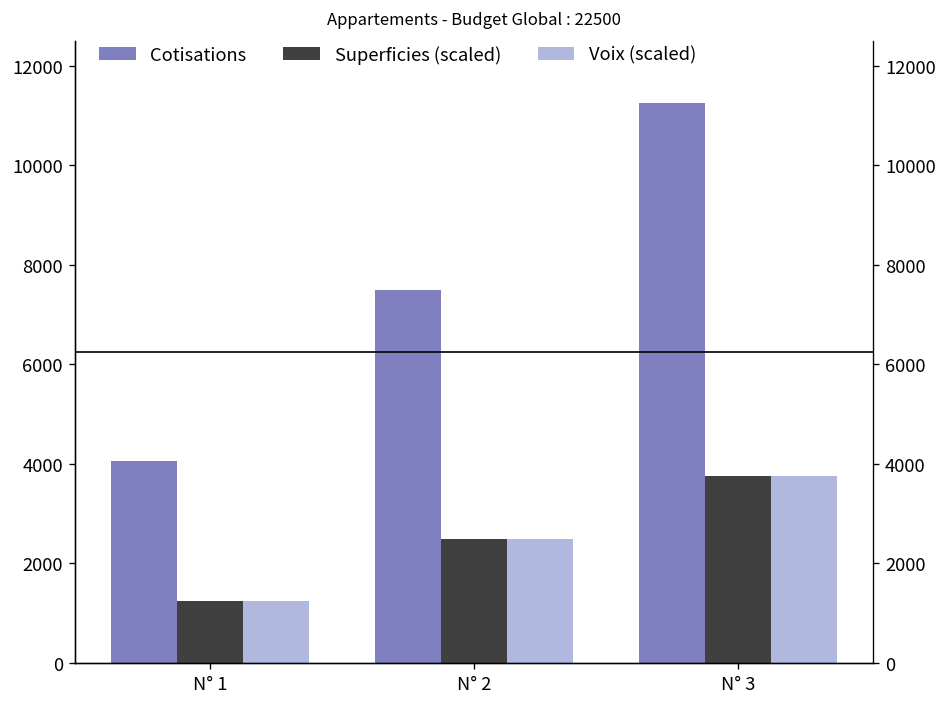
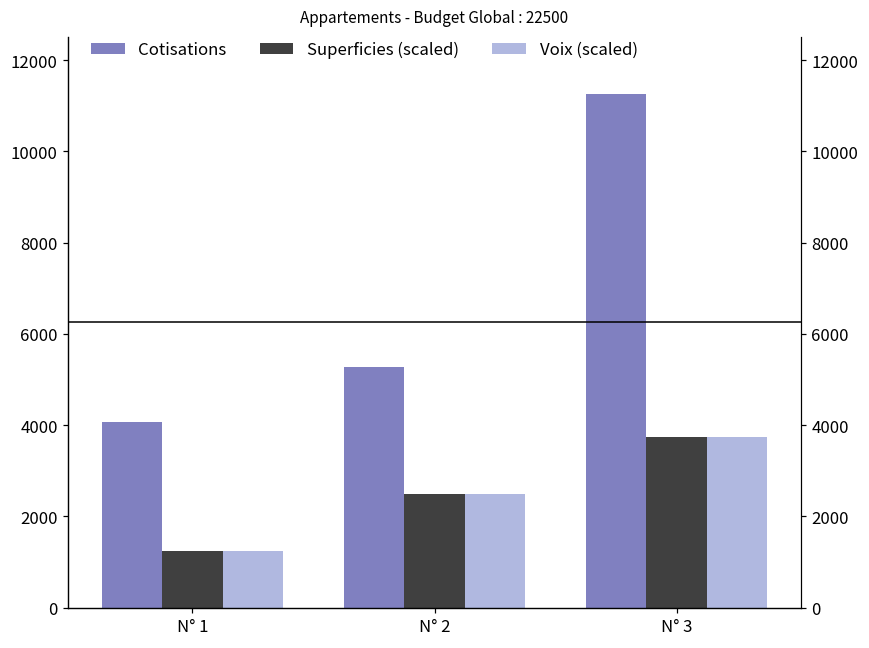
Cotisations, N° 2: 7500 -> 5300
